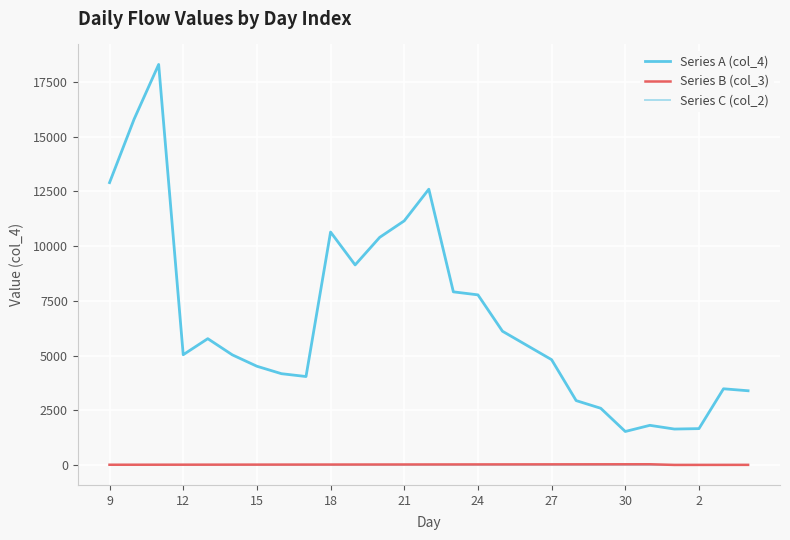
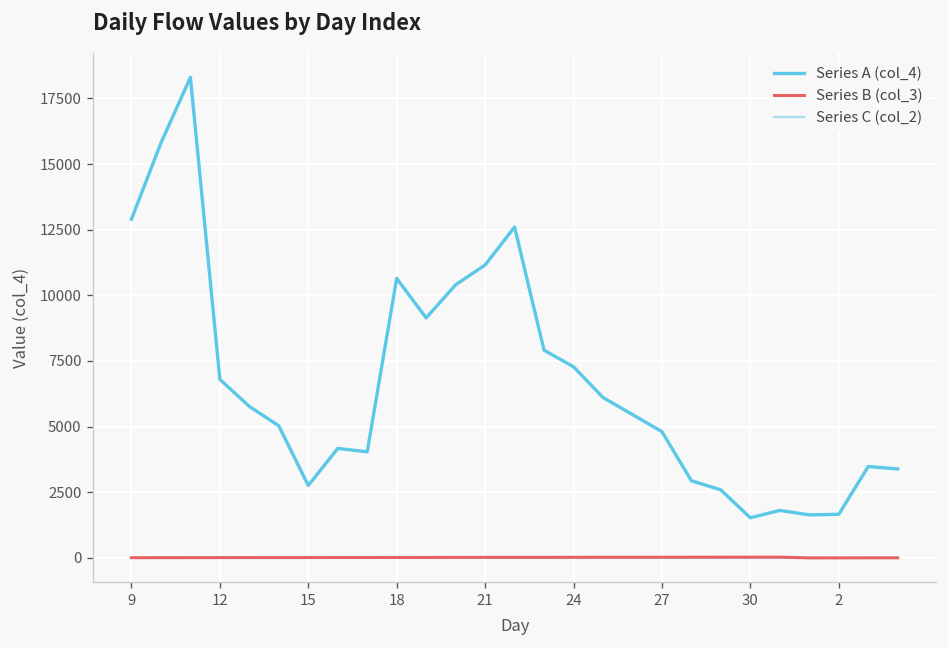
Series A (col_4), 12: 5000 -> 6800
Series A (col_4), 15: 4500 -> 2800
Series A (col_4), 24: 7800 -> 7300
